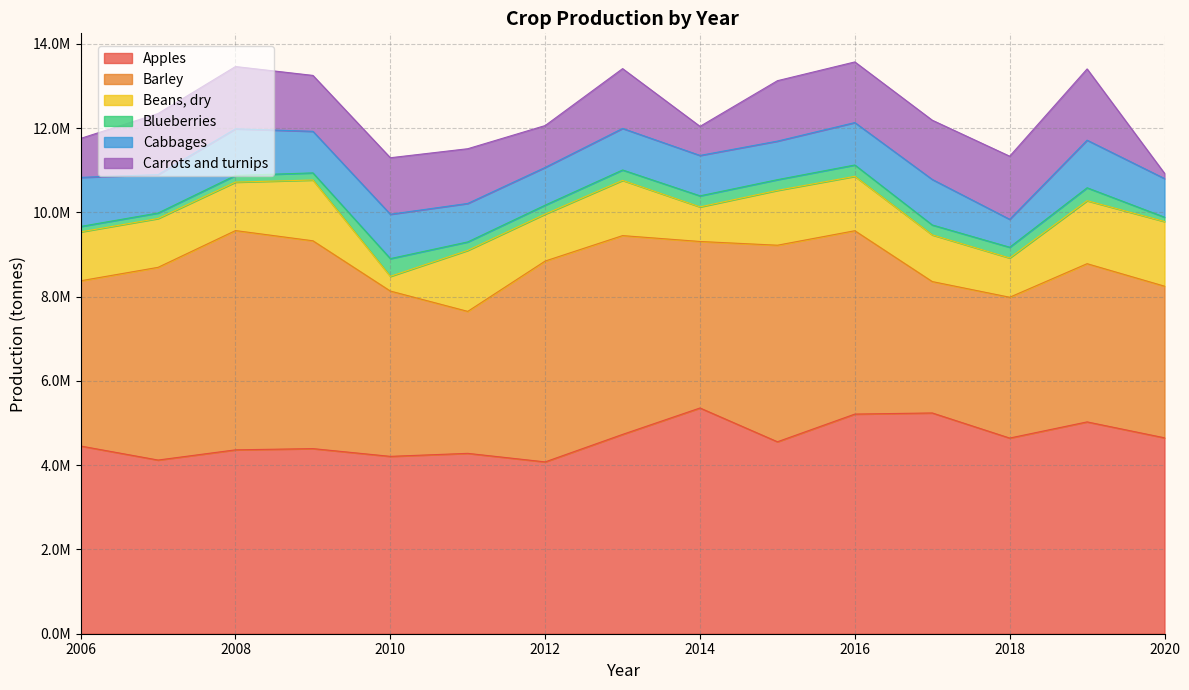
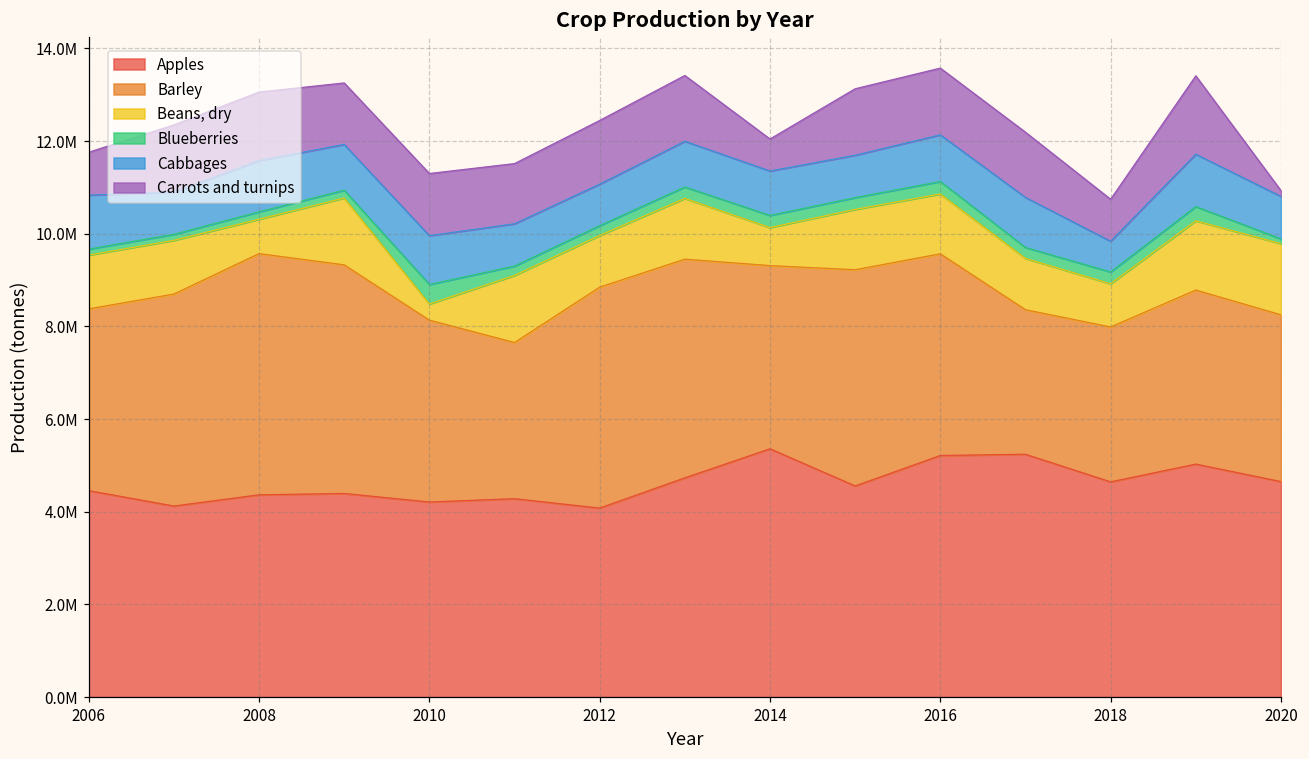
Beans, dry, 2008: 1200000 -> 700000
Carrots and turnips, 2012: 1000000 -> 1400000
Carrots and turnips, 2018: 1500000 -> 900000
